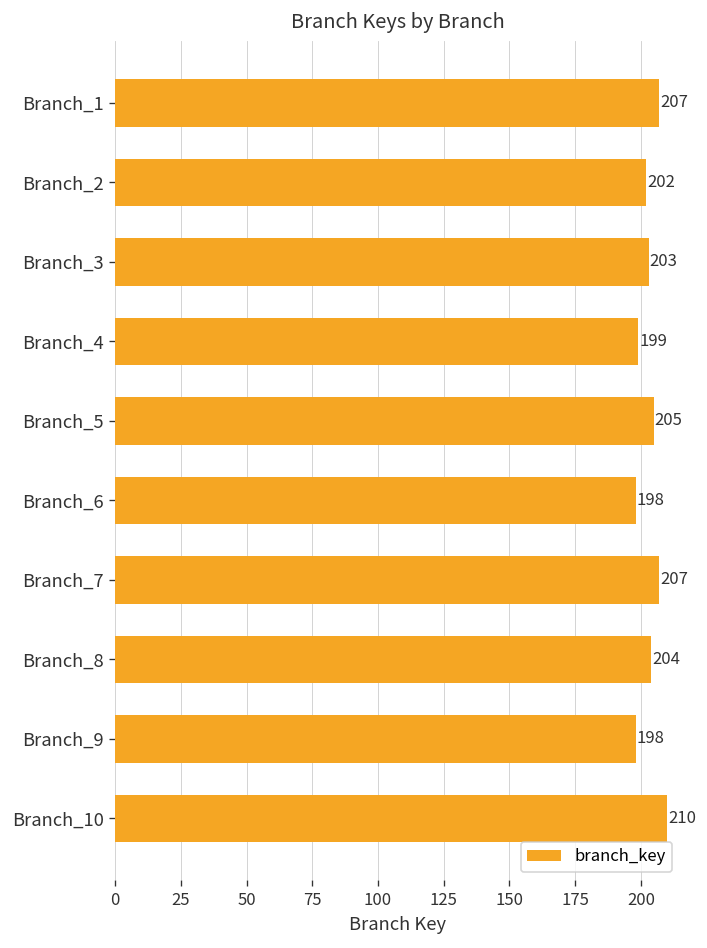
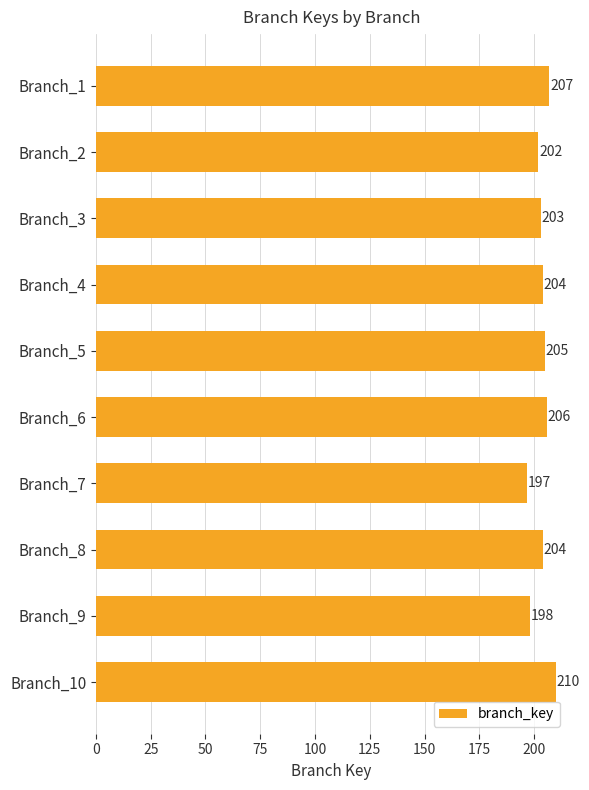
Branch_4: 199 -> 204
Branch_6: 198 -> 206
Branch_7: 207 -> 197
